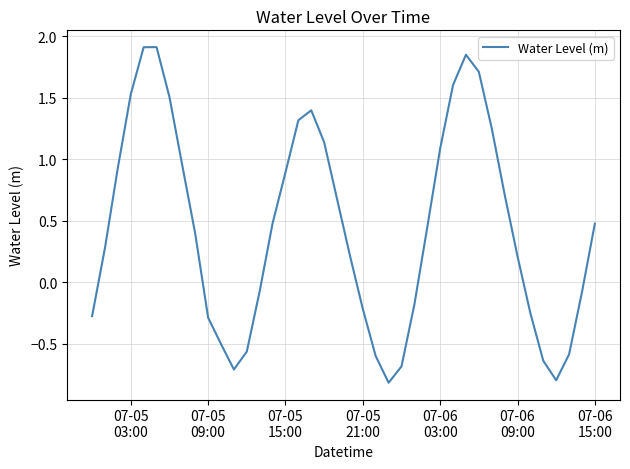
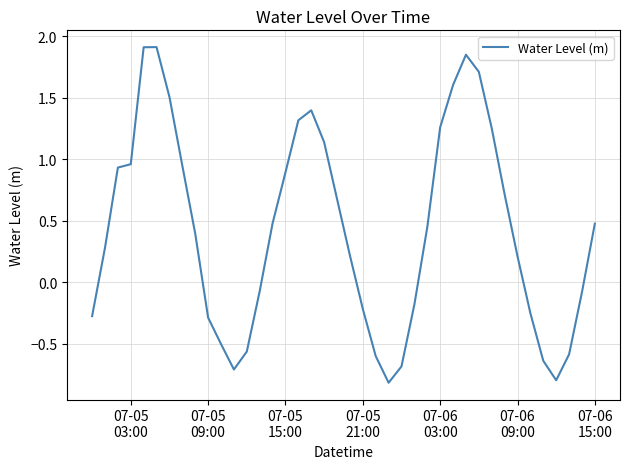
07-05 03:00: 1.53 -> 0.96
07-06 03:00: 1.09 -> 1.26
